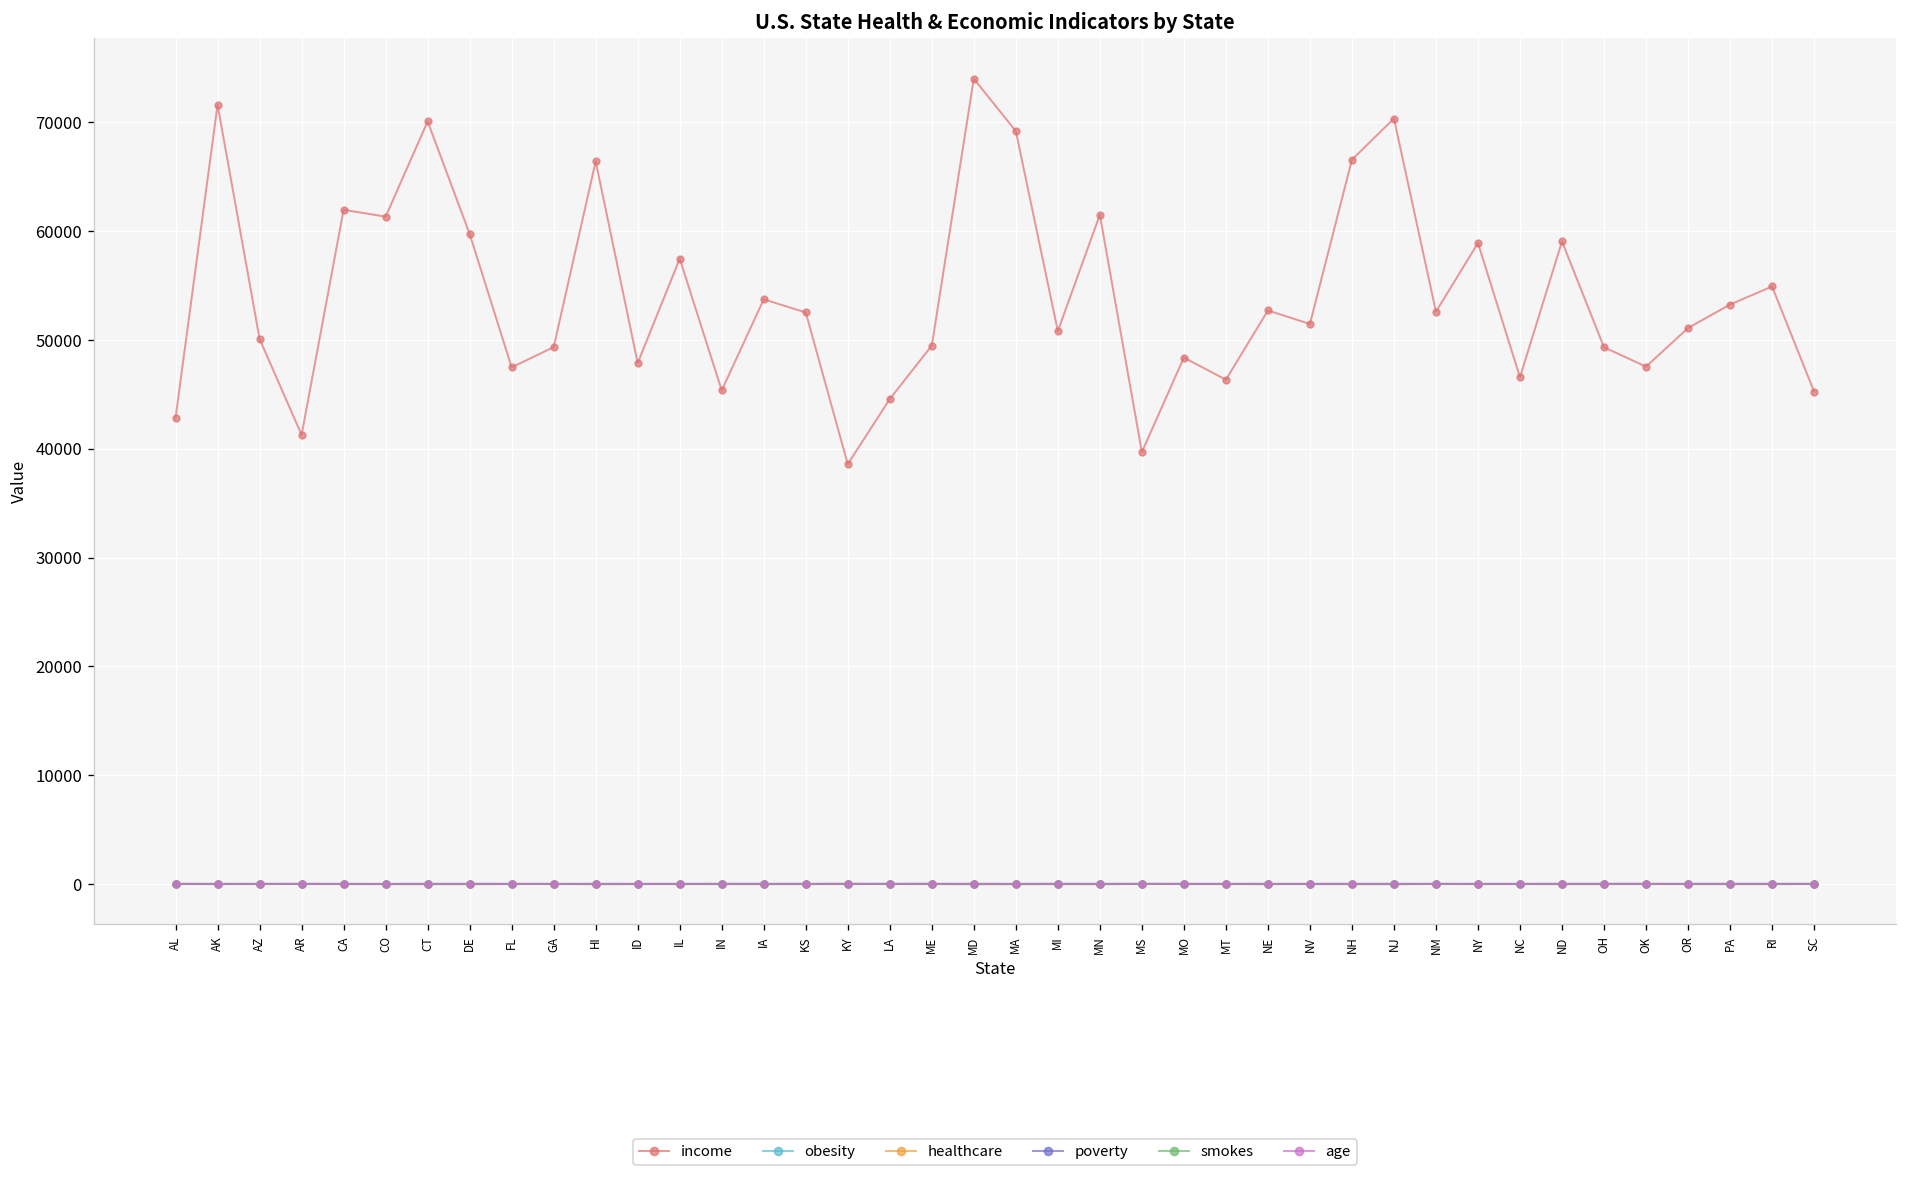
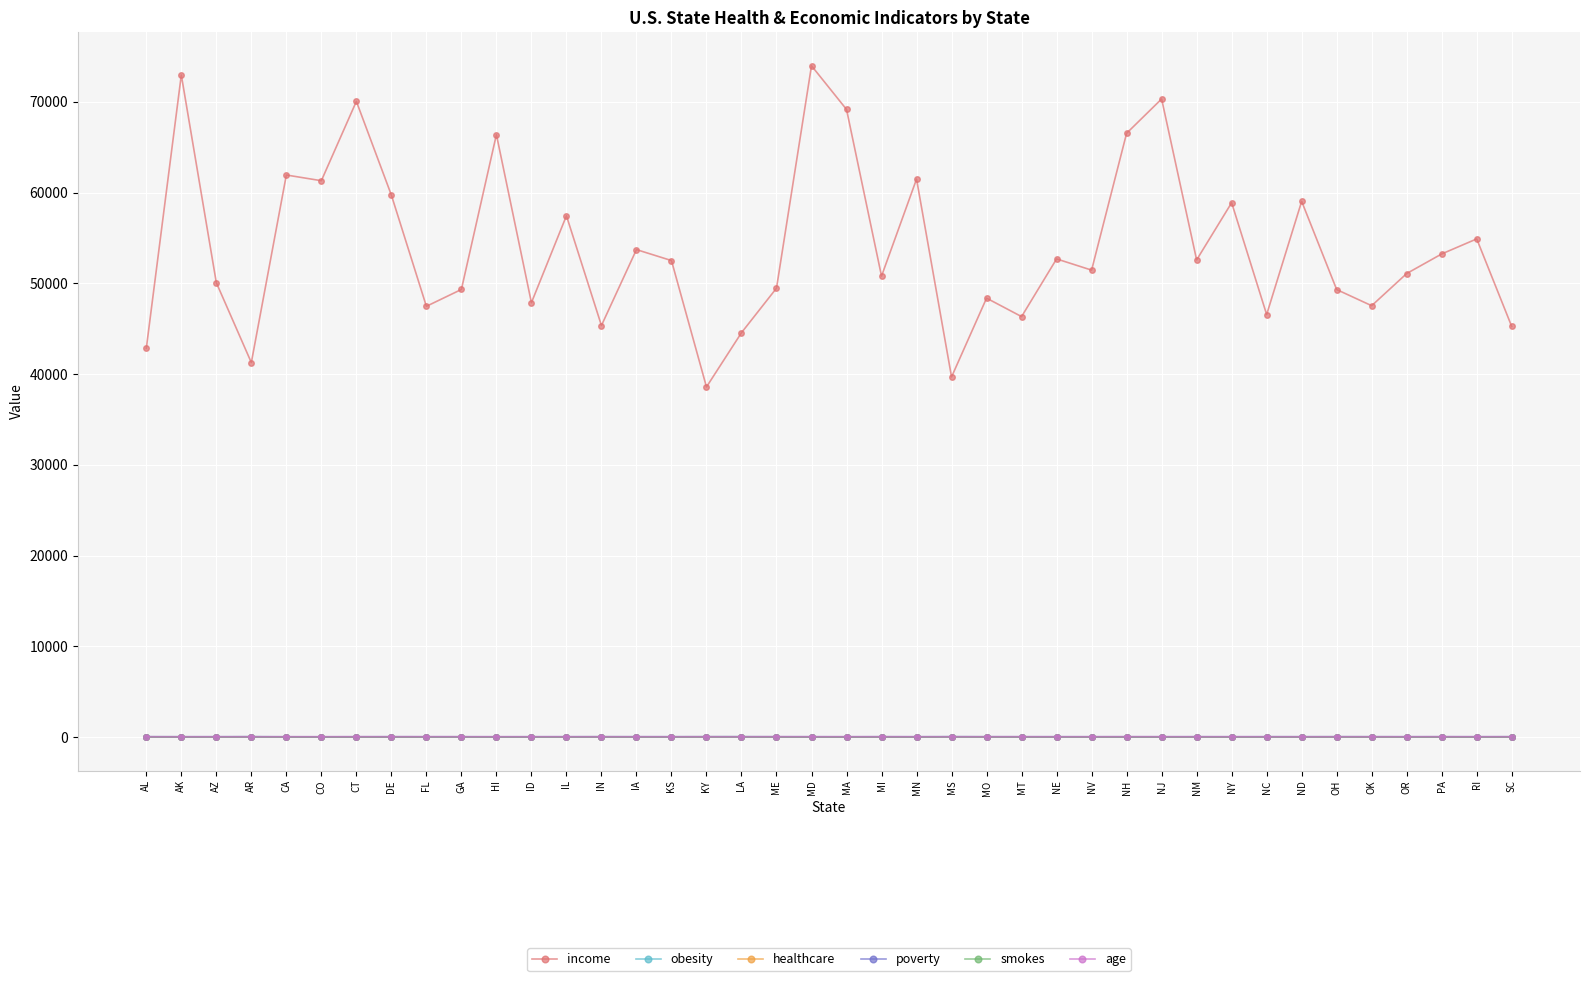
income, AK: 72000 -> 73000
